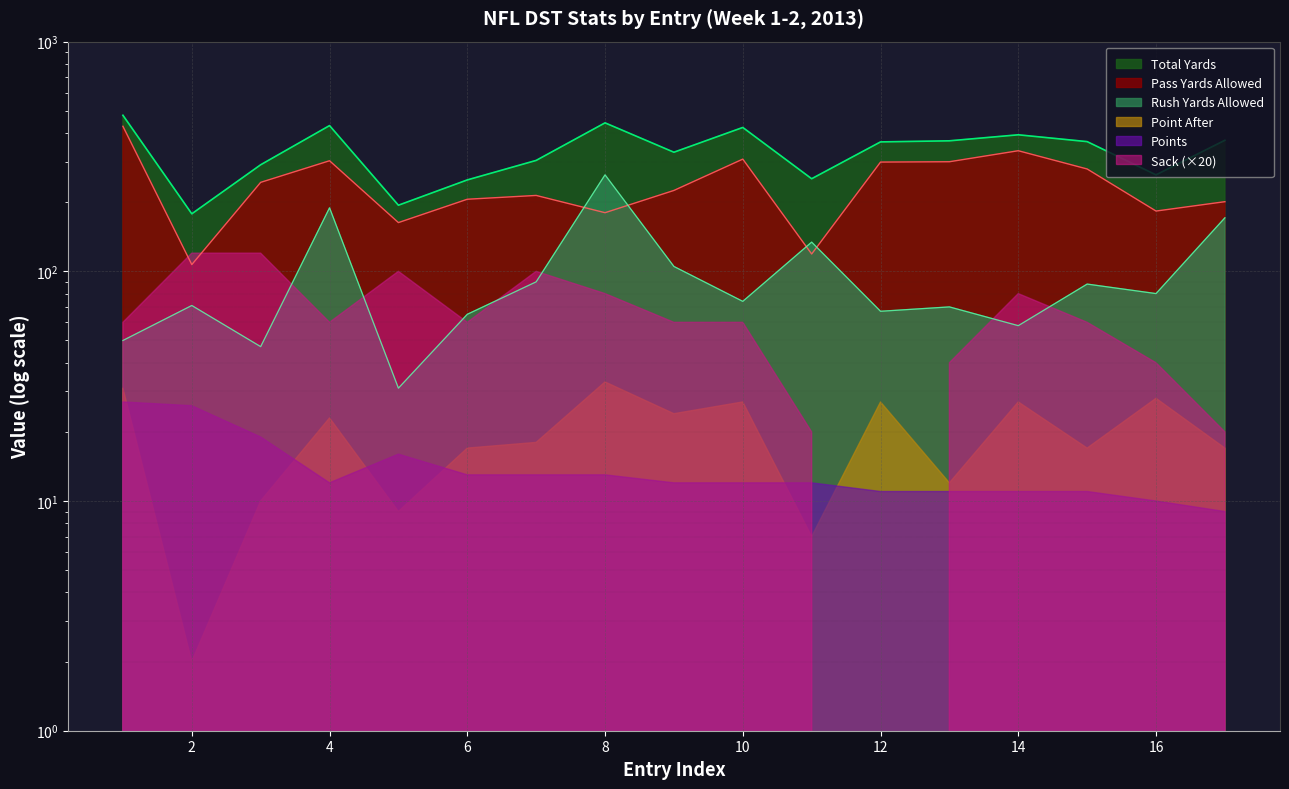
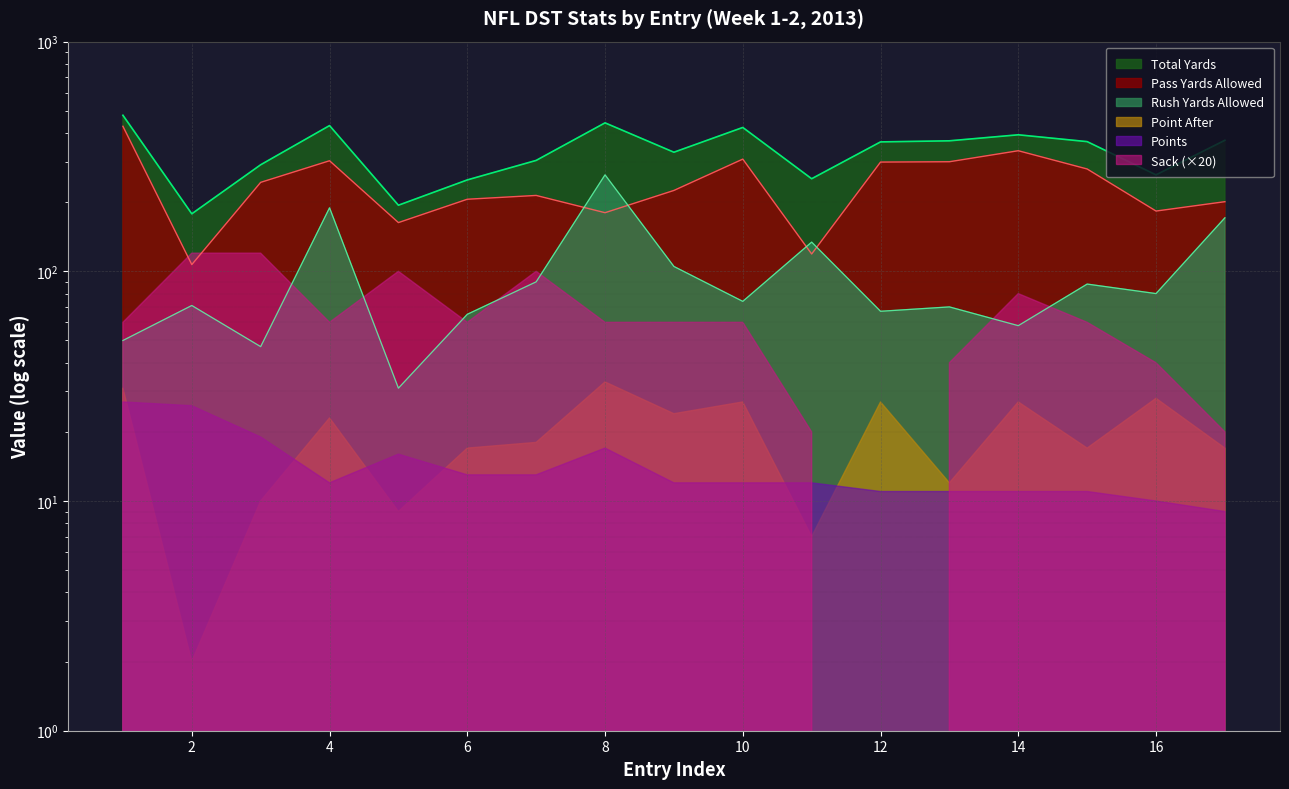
Points, 8: 13 -> 17
Sack (×20), 8: 80 -> 60
